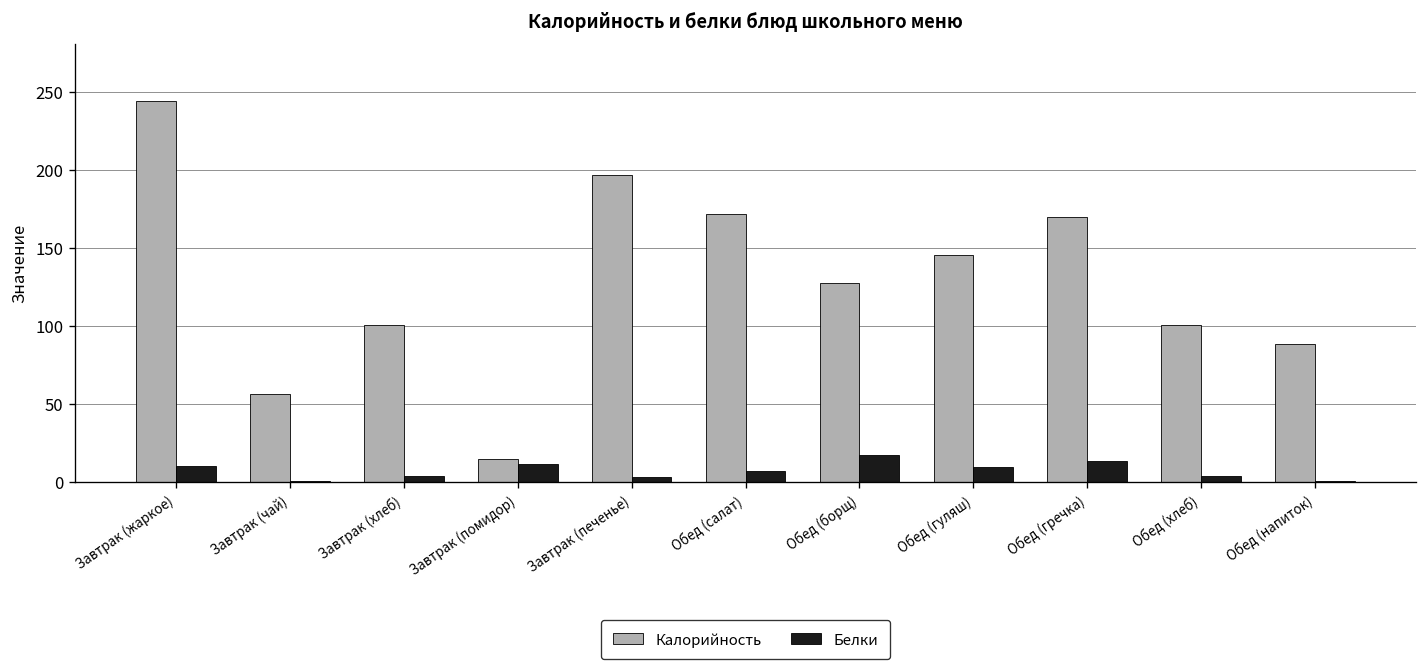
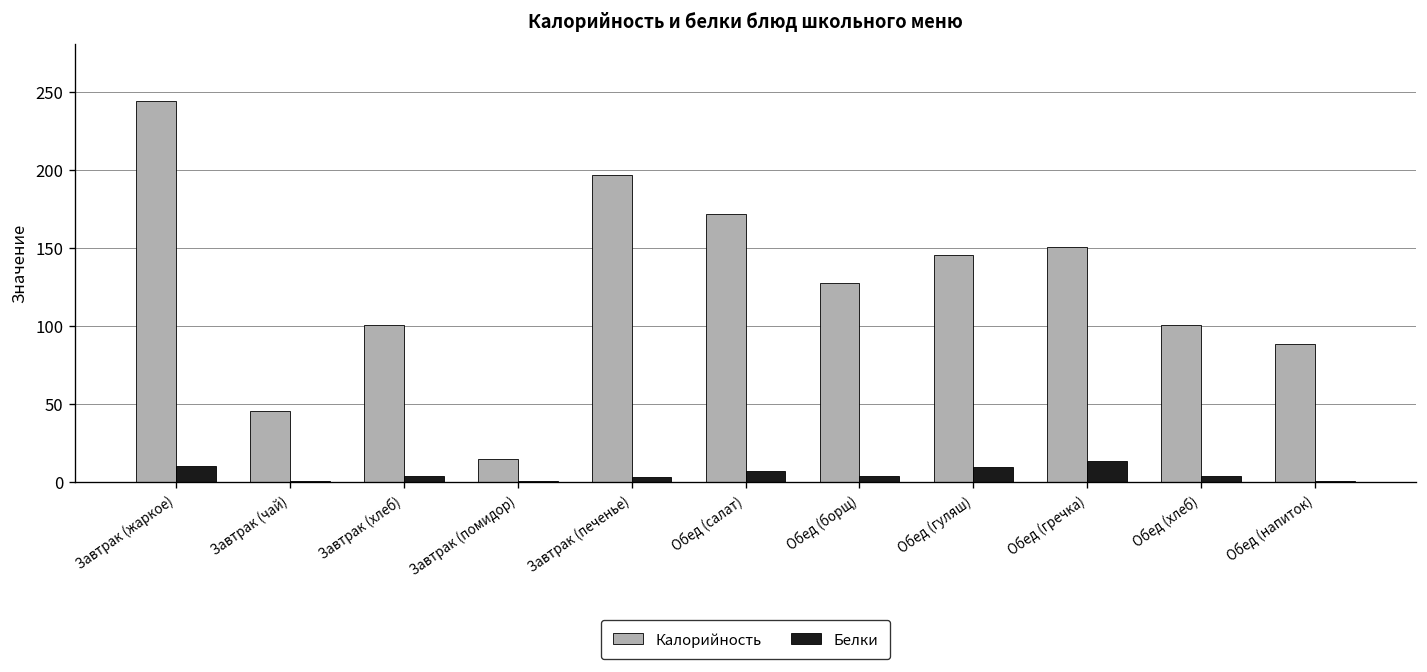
Калорийность, Завтрак (чай): 56 -> 45
Белки, Завтрак (помидор): 11 -> 1
Белки, Обед (борщ): 17 -> 4
Калорийность, Обед (гречка): 169 -> 150
